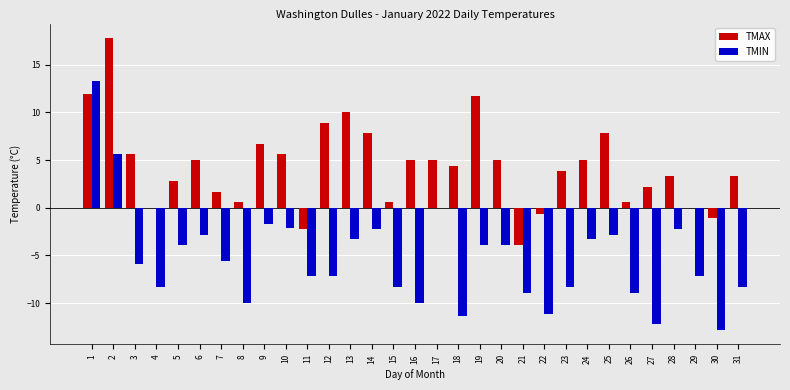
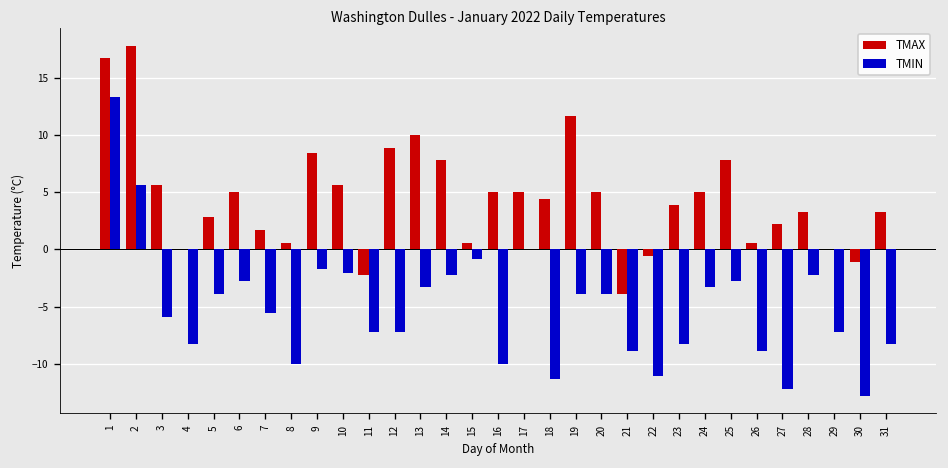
TMAX, 1: 12 -> 17
TMAX, 9: 7 -> 8
TMIN, 15: -8 -> -1
